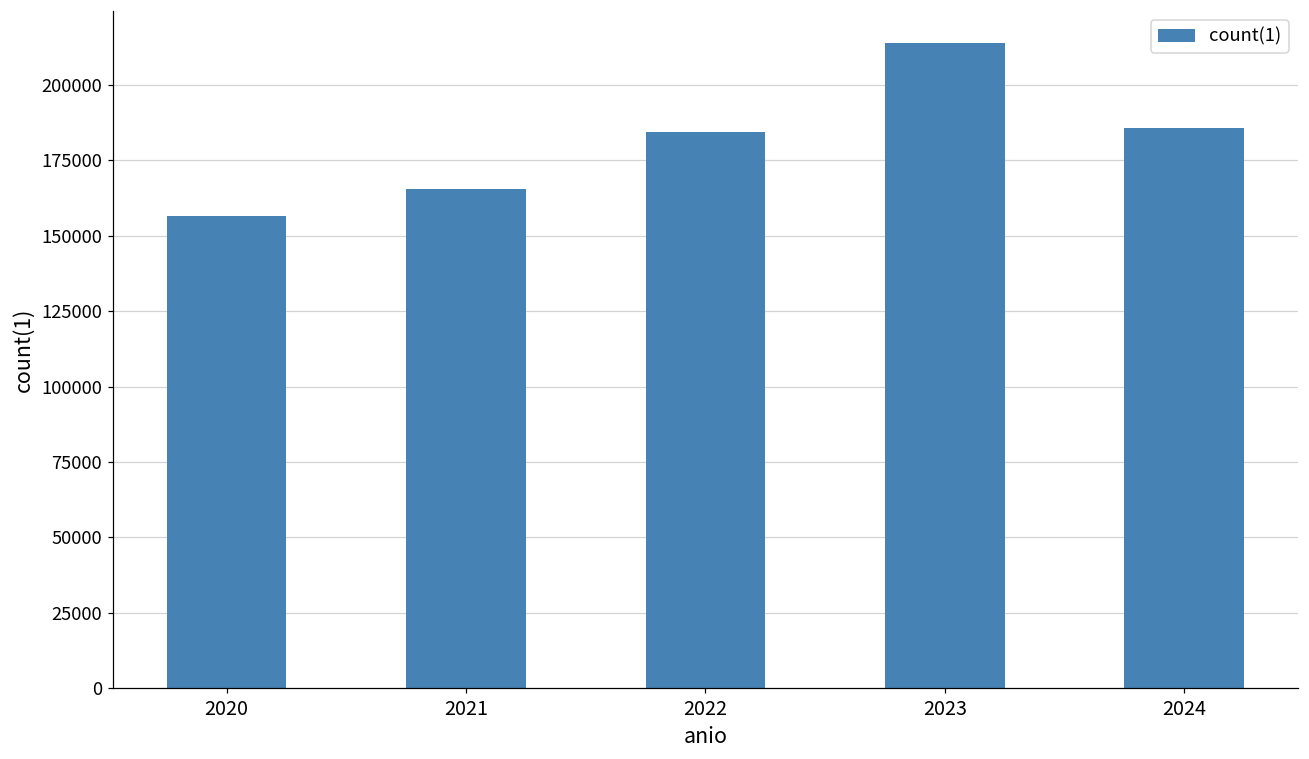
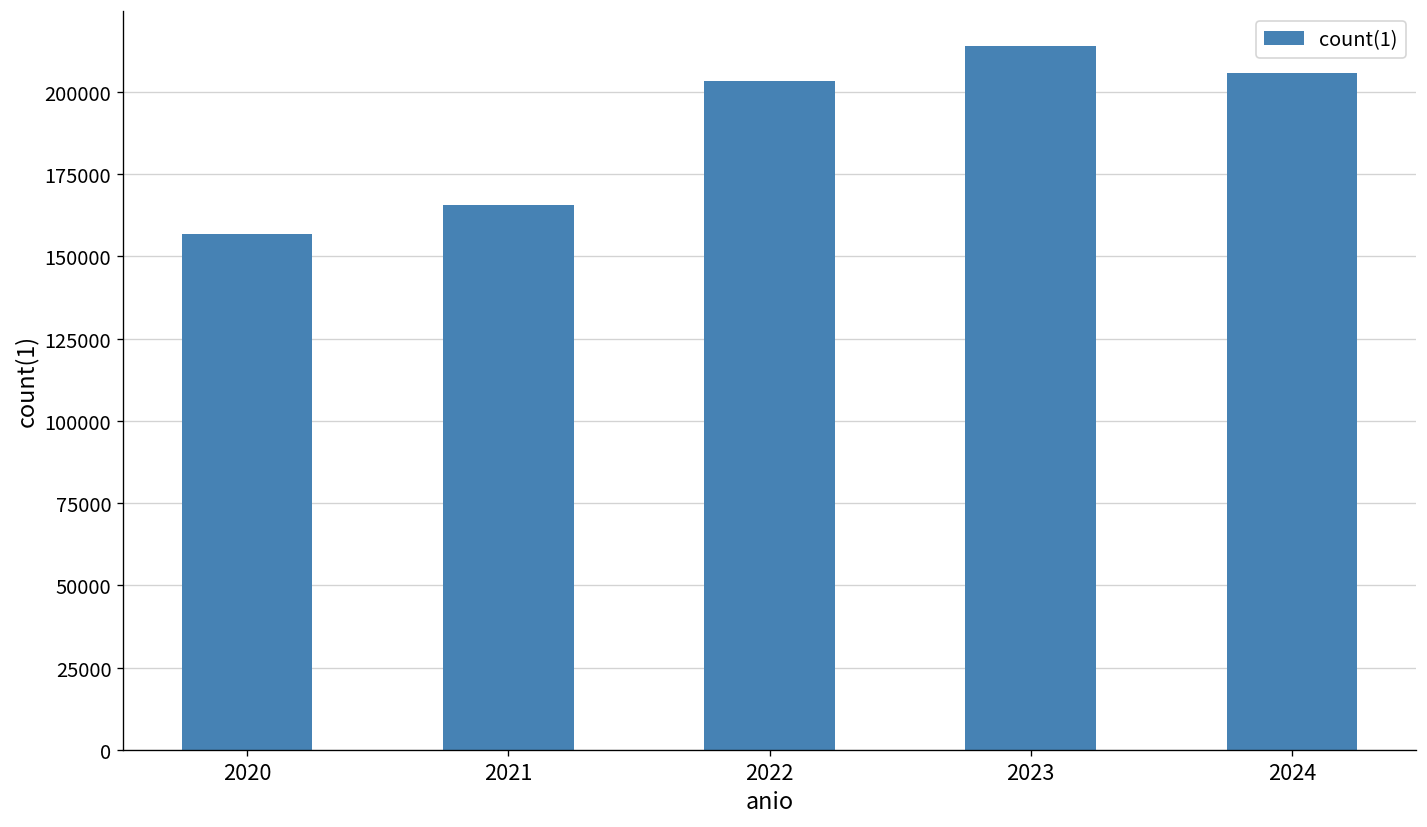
2022: 185000 -> 203000
2024: 186000 -> 206000
